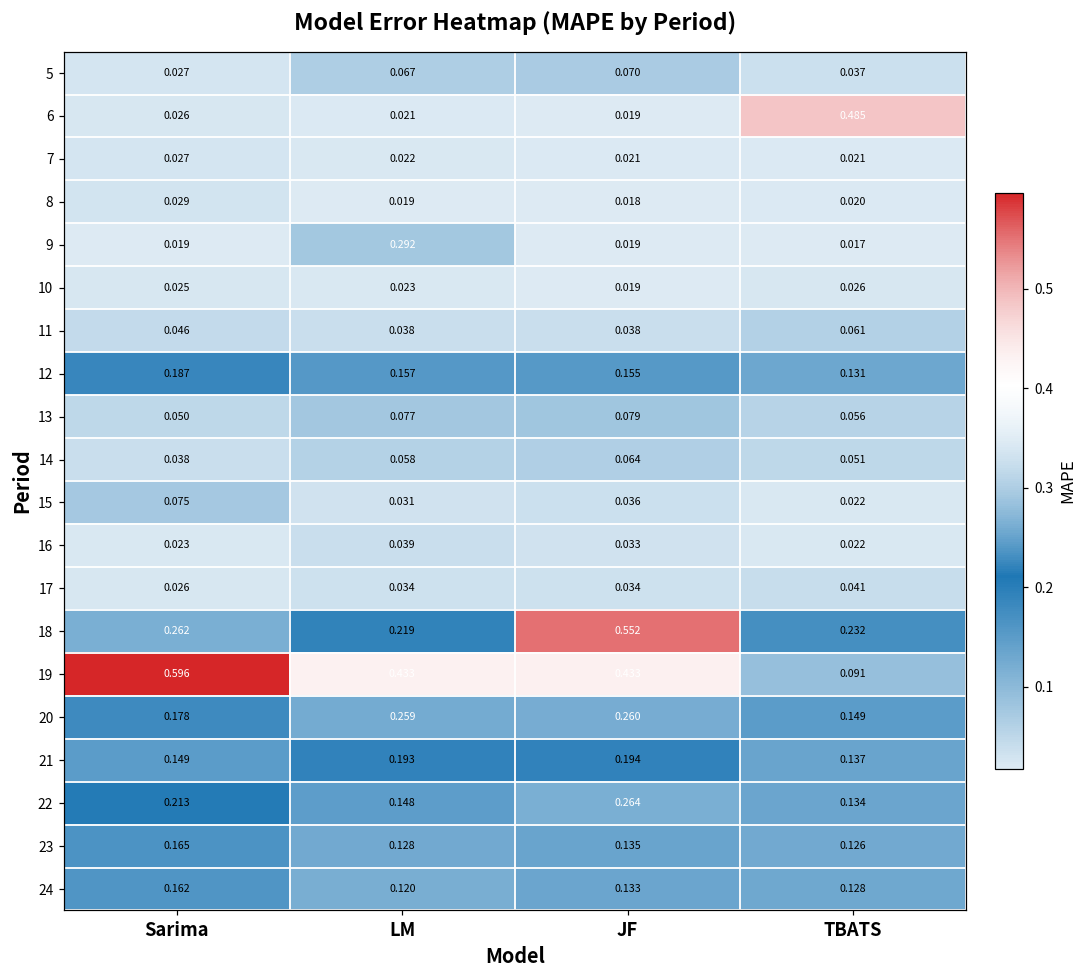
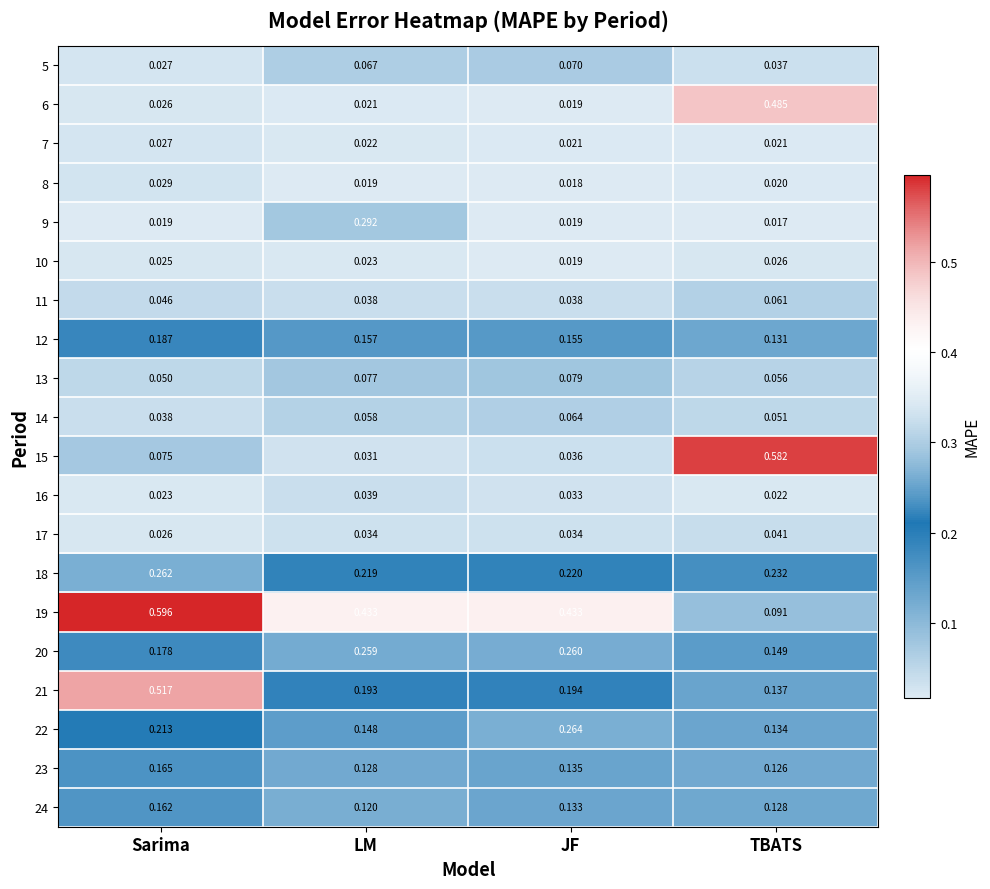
15, TBATS: 0.022 -> 0.582
18, JF: 0.552 -> 0.220
21, Sarima: 0.149 -> 0.517
